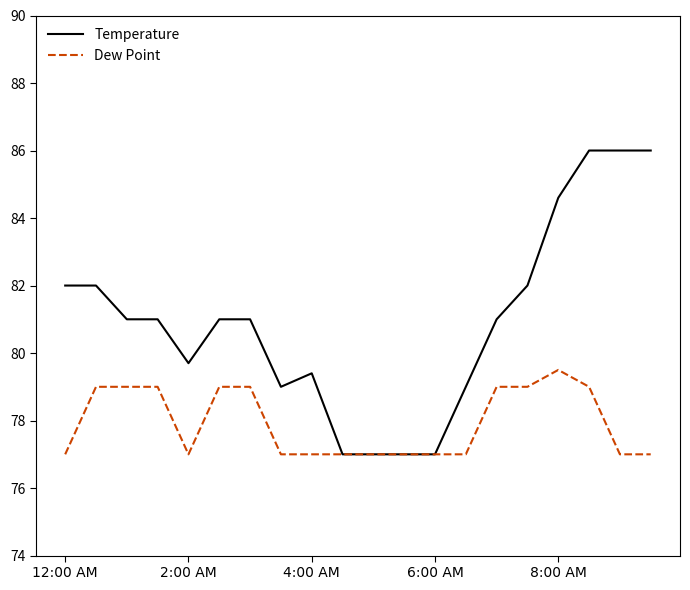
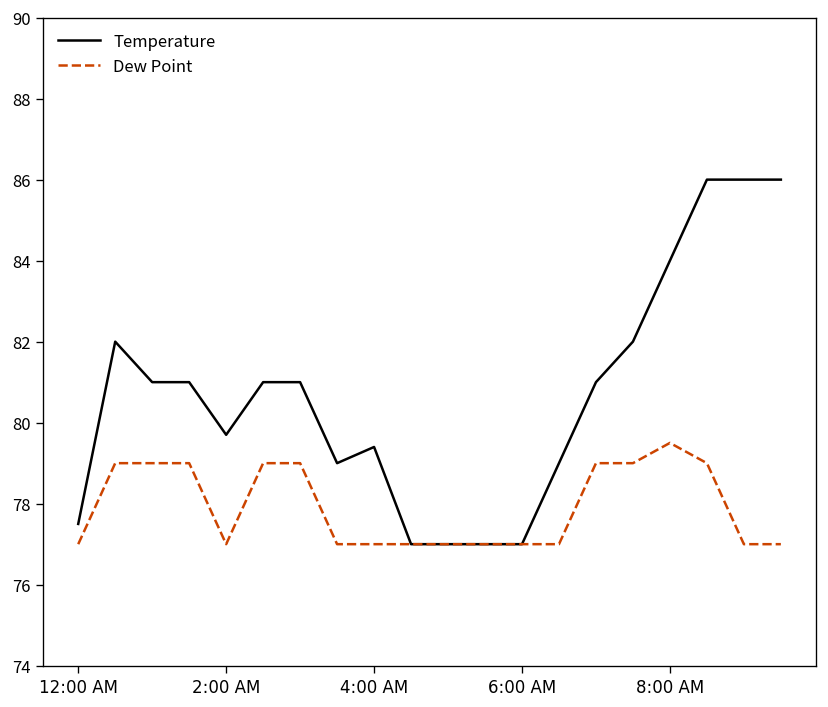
Temperature, 12:00 AM: 82.0 -> 77.5
Temperature, 8:00 AM: 84.6 -> 84.0
